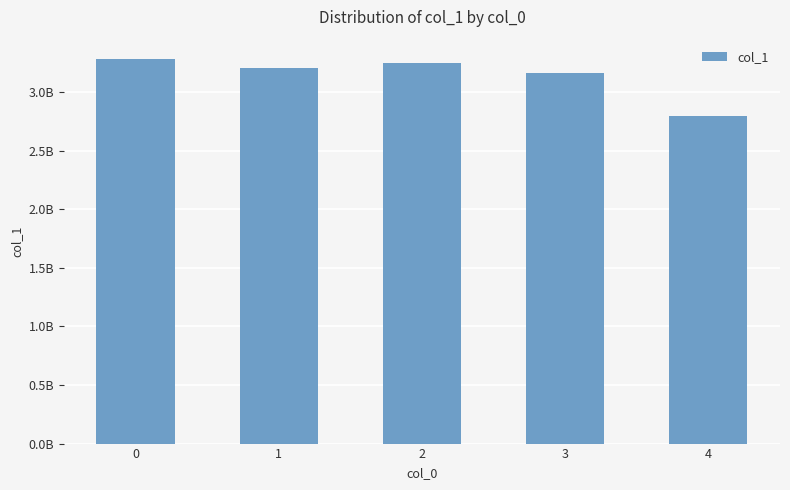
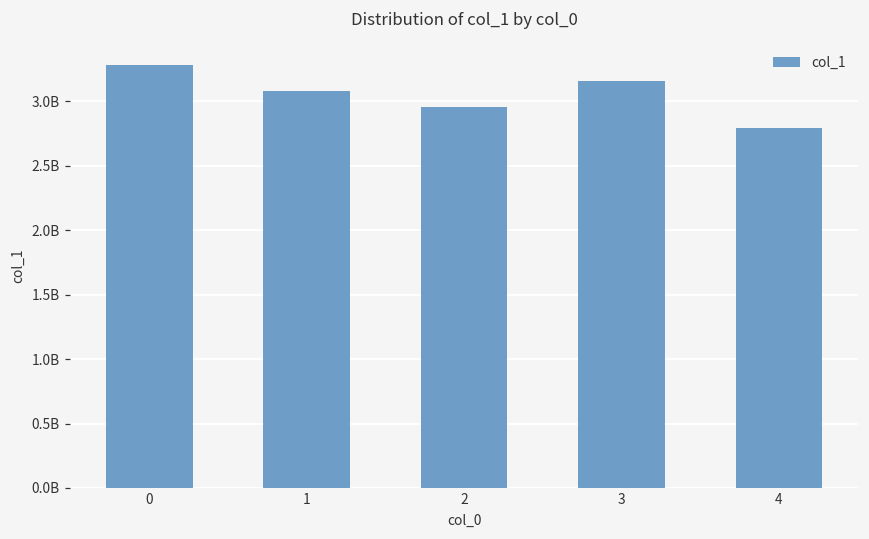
1: 3210000000 -> 3080000000
2: 3250000000 -> 2960000000
